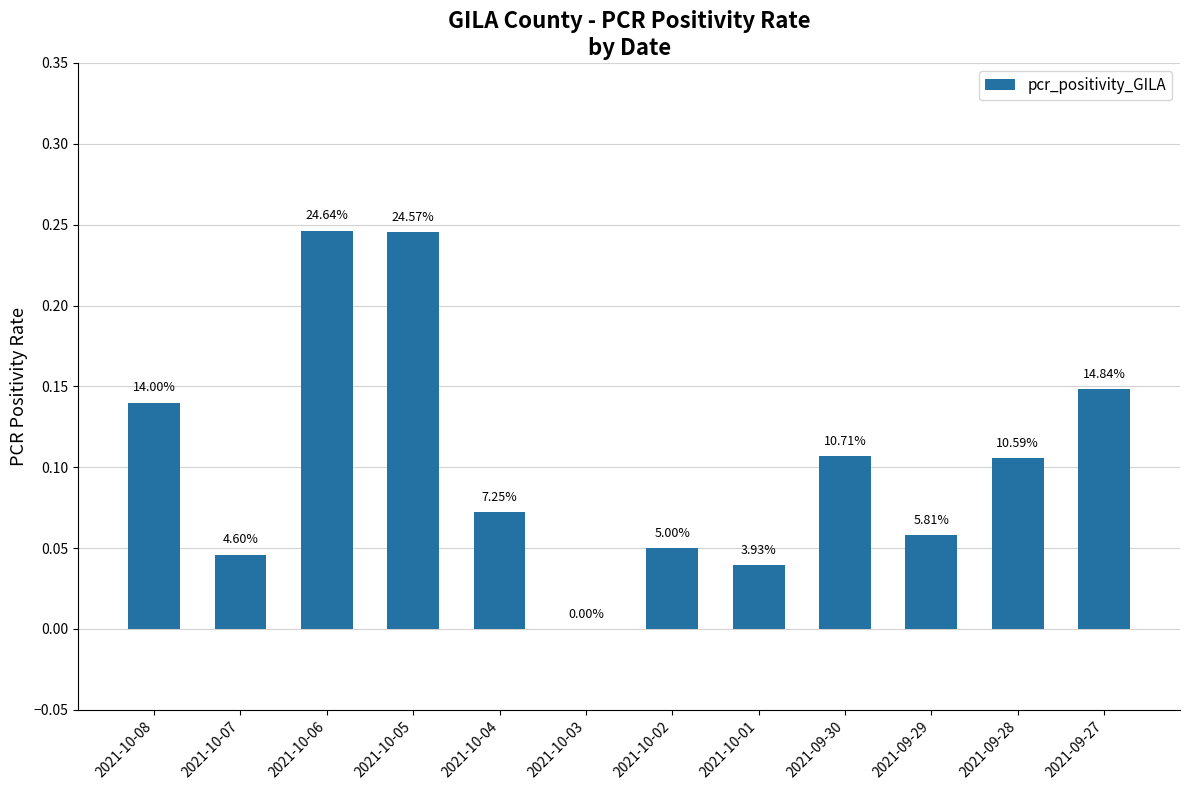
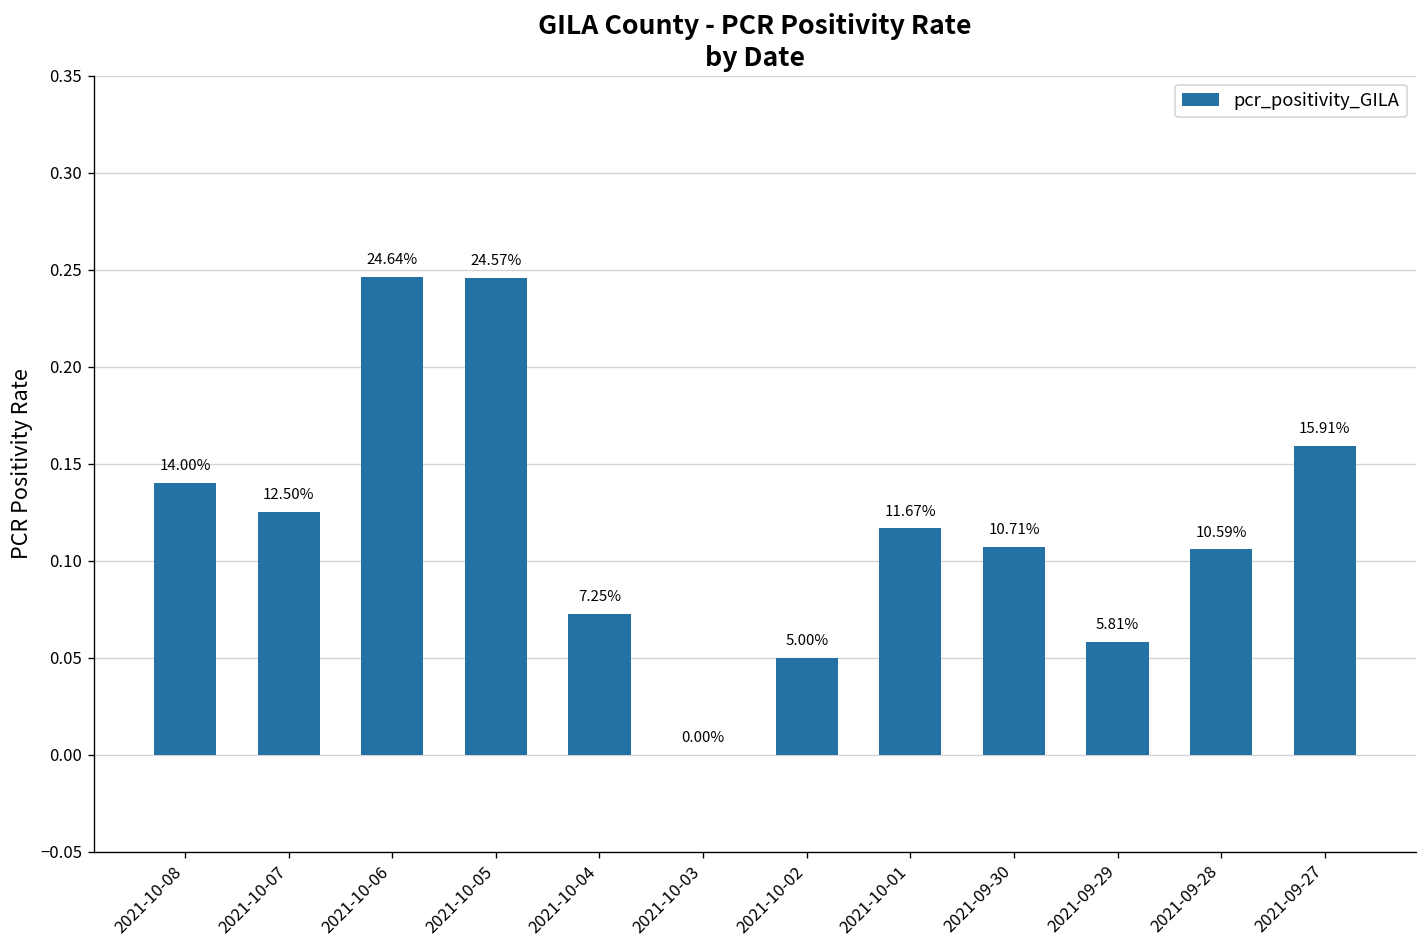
2021-10-07: 4.60% -> 12.50%
2021-10-01: 3.93% -> 11.67%
2021-09-27: 14.84% -> 15.91%
